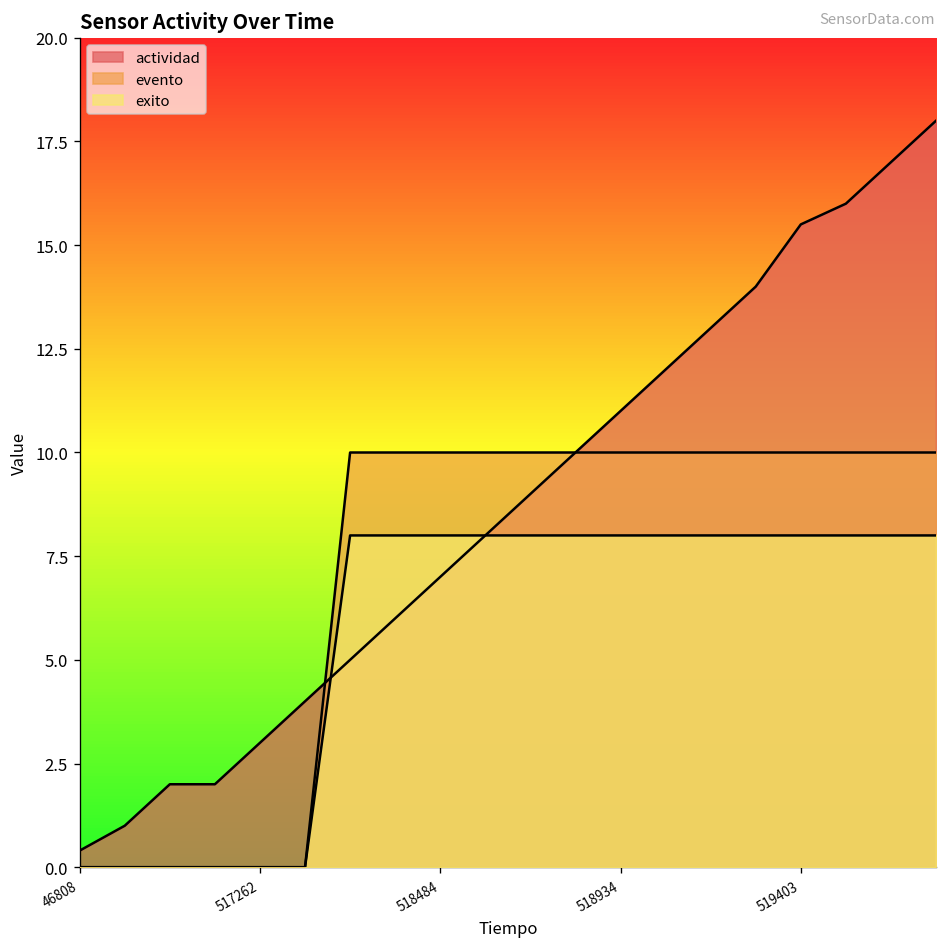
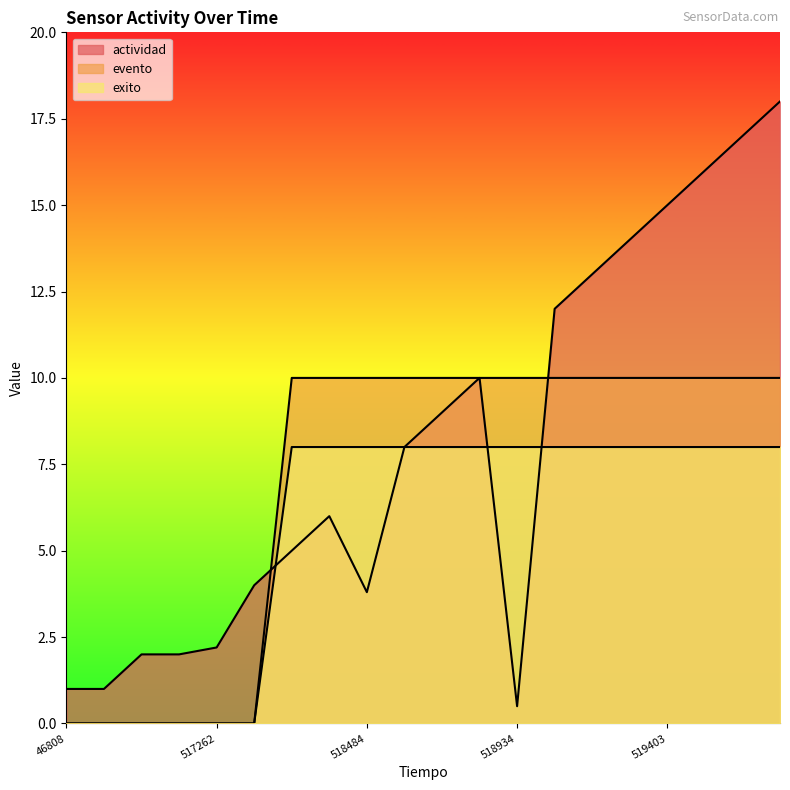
actividad, 46808: 0.4 -> 1.0
actividad, 517262: 3.0 -> 2.2
actividad, 518484: 7.0 -> 3.8
actividad, 518934: 11.0 -> 0.5
actividad, 519403: 15.5 -> 15.0
